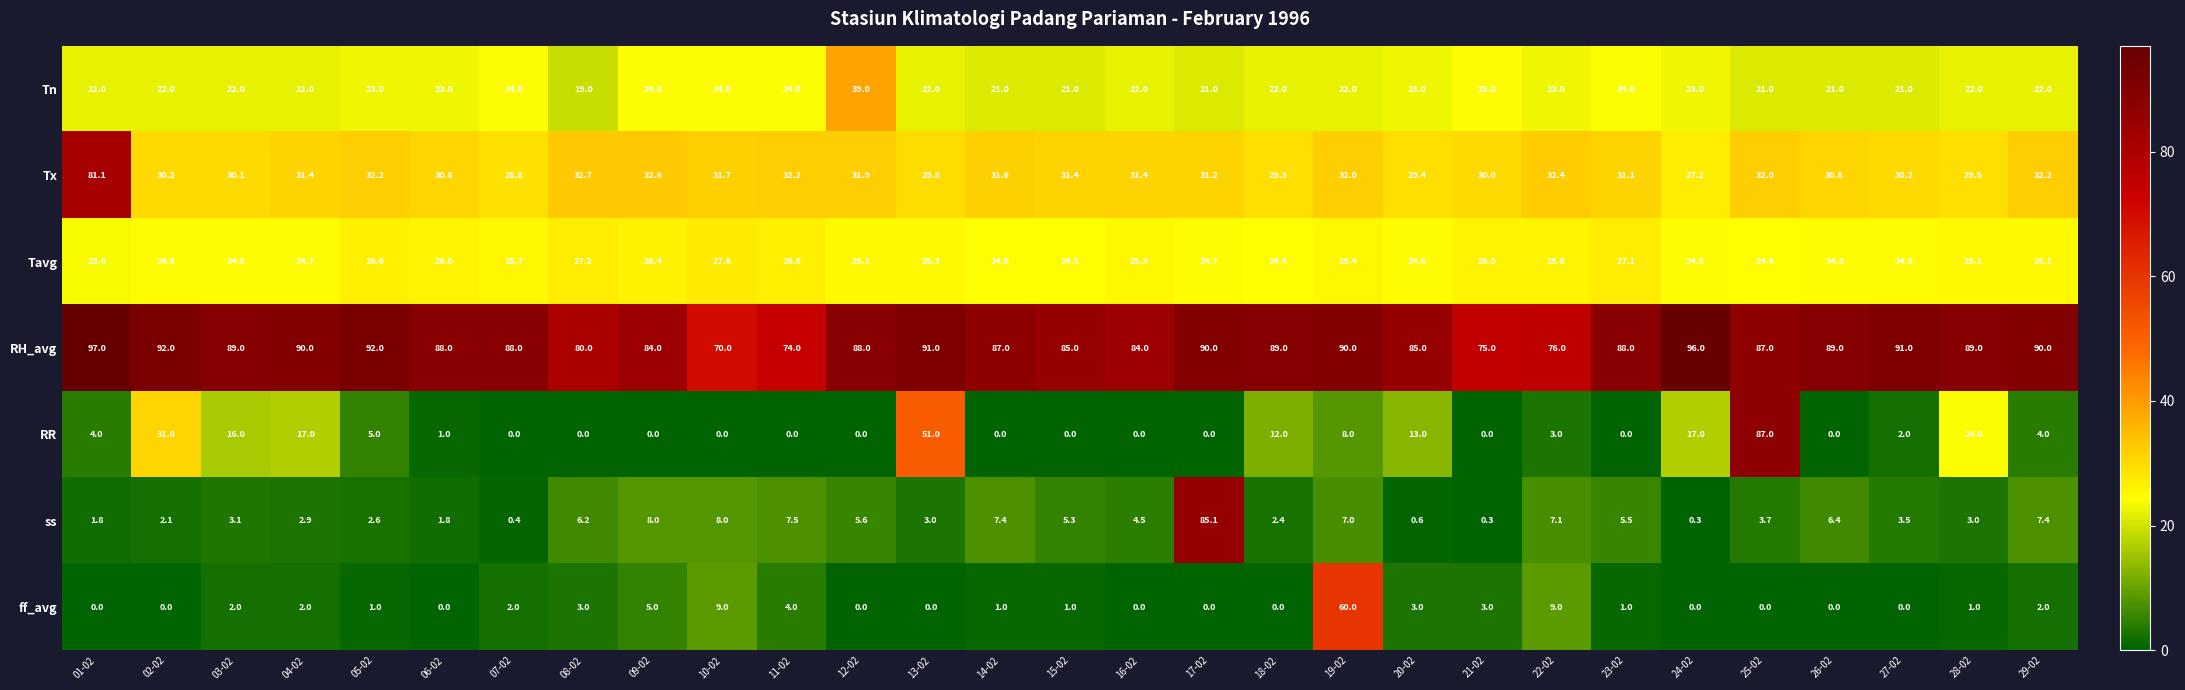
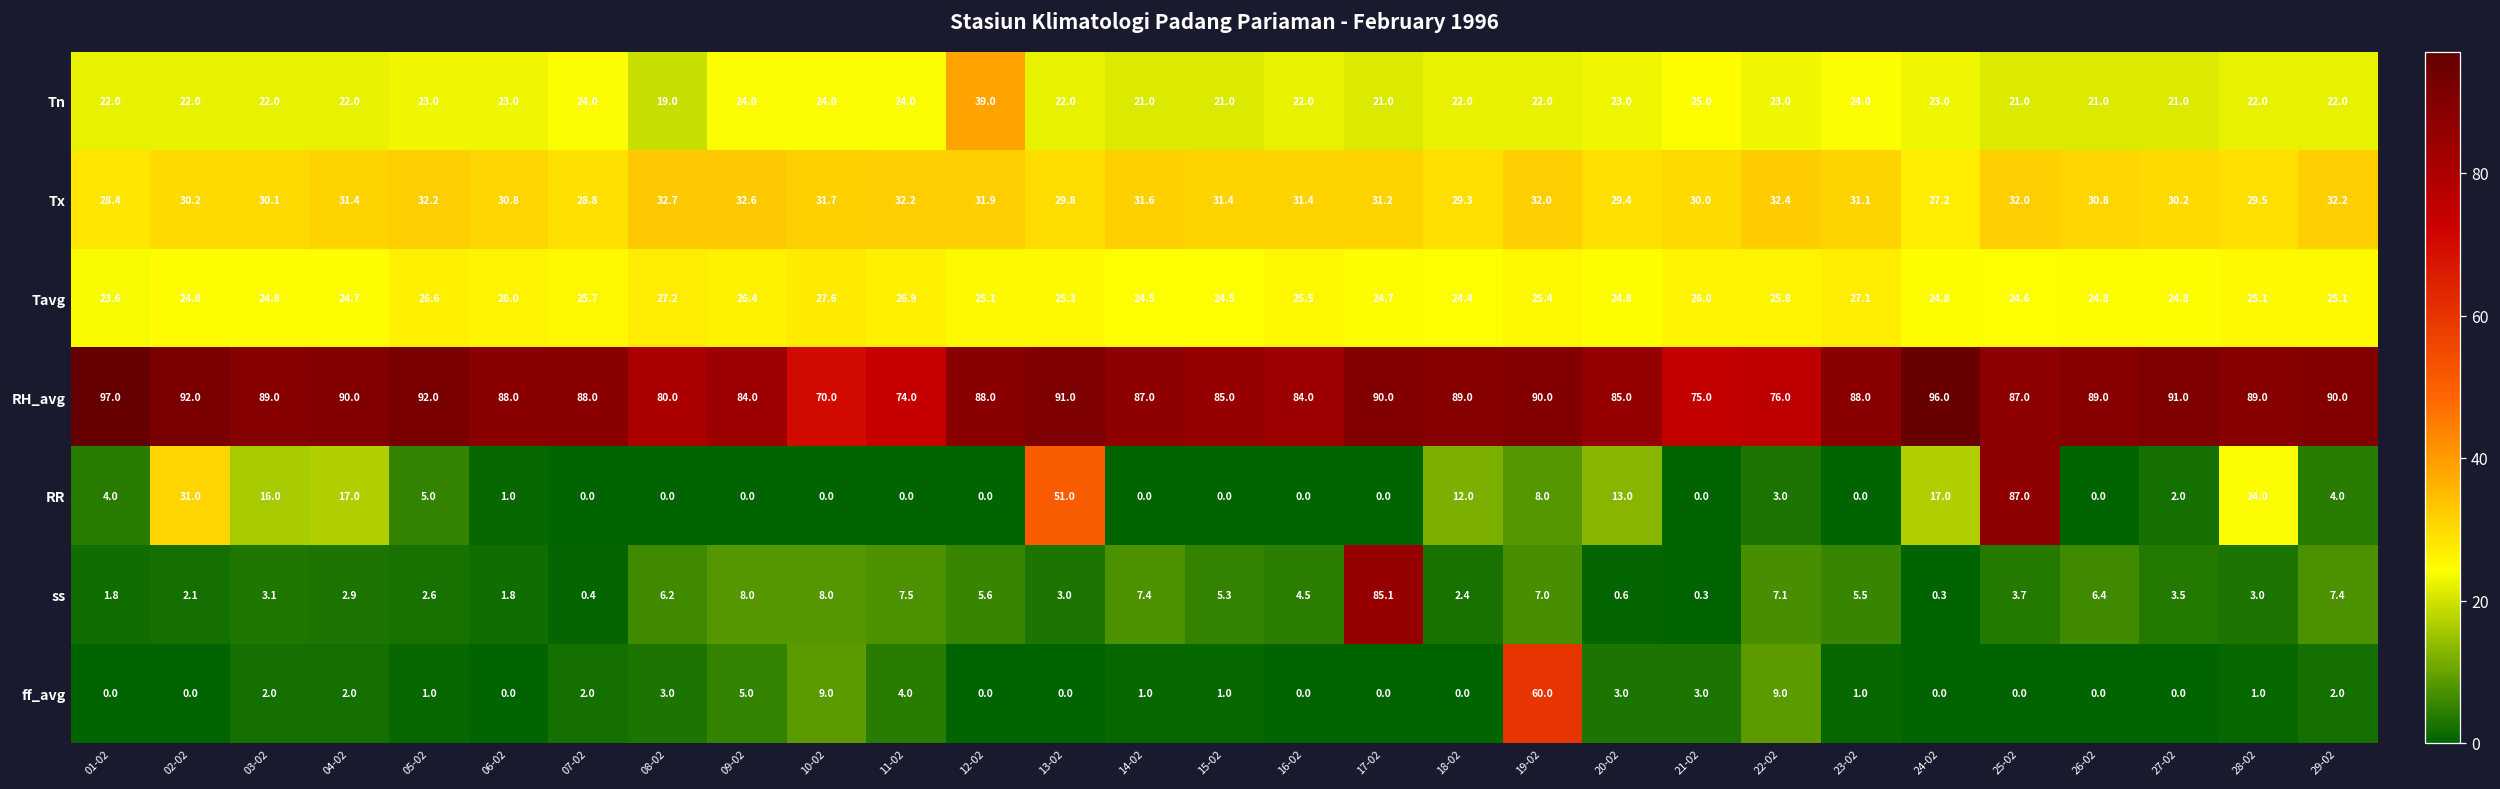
Tx, 01-02: 81.1 -> 28.4
